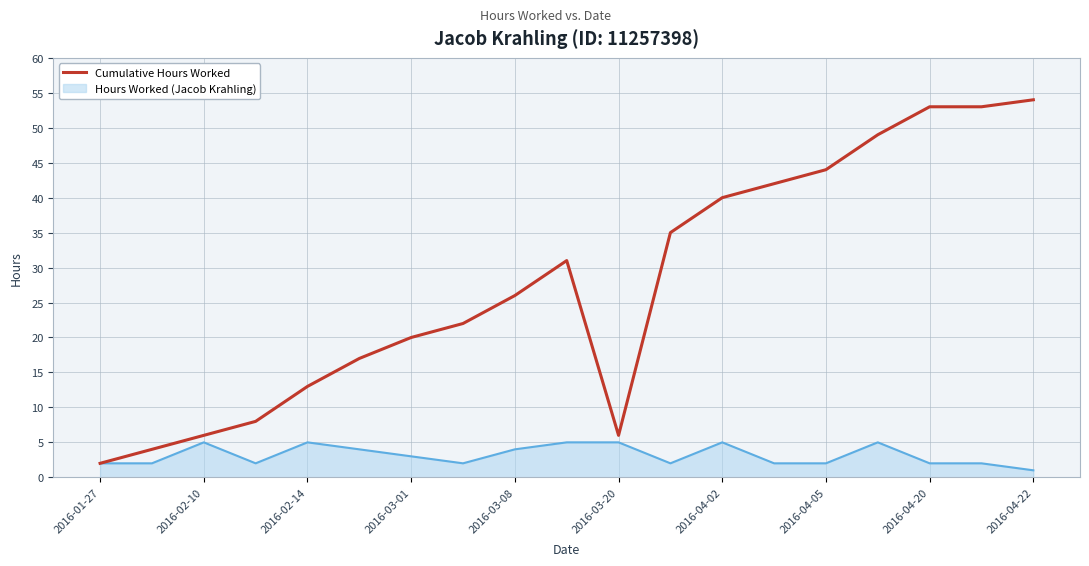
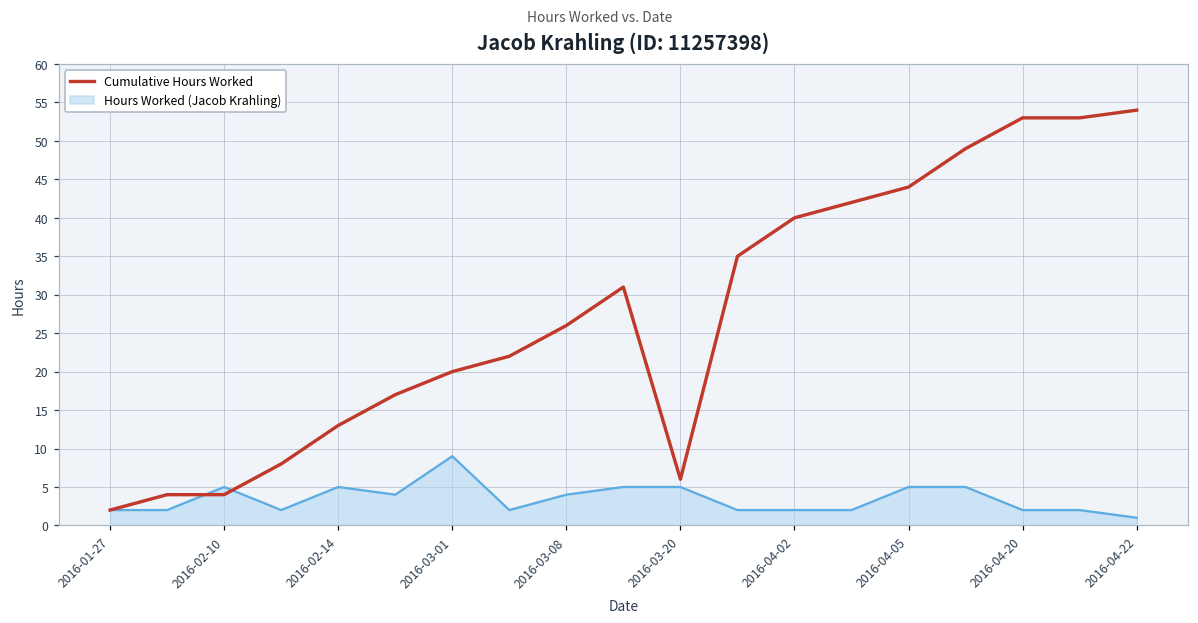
Cumulative Hours Worked, 2016-02-10: 6 -> 4
Hours Worked (Jacob Krahling), 2016-03-01: 3 -> 9
Hours Worked (Jacob Krahling), 2016-04-02: 5 -> 2
Hours Worked (Jacob Krahling), 2016-04-05: 2 -> 5
